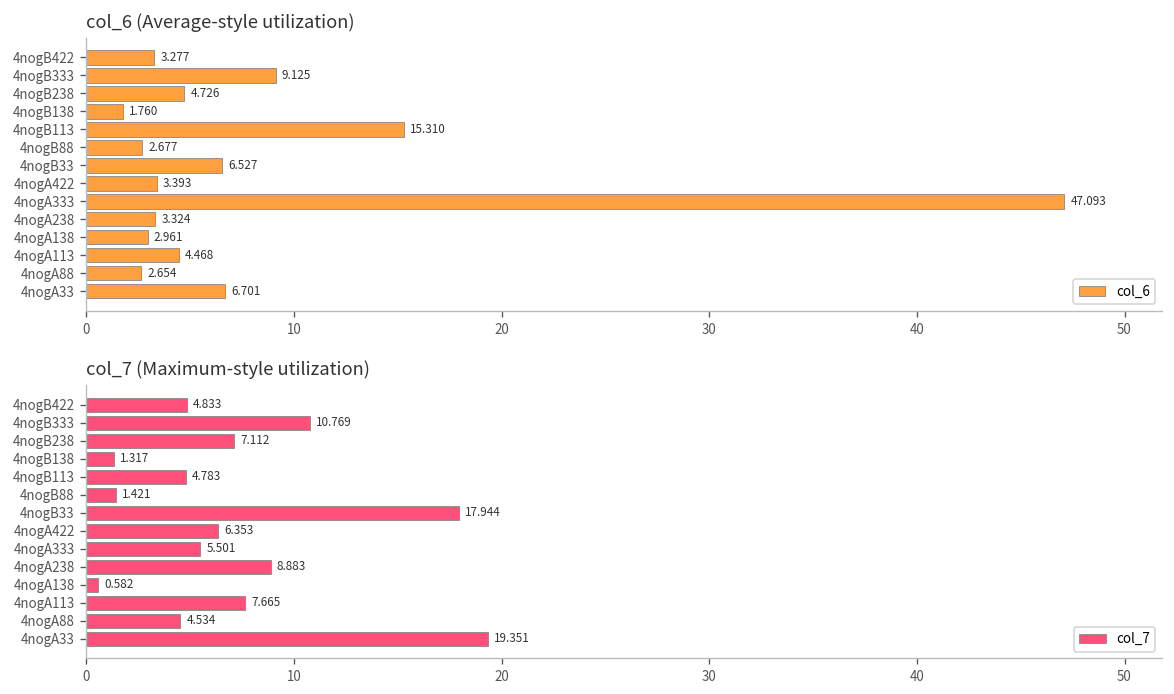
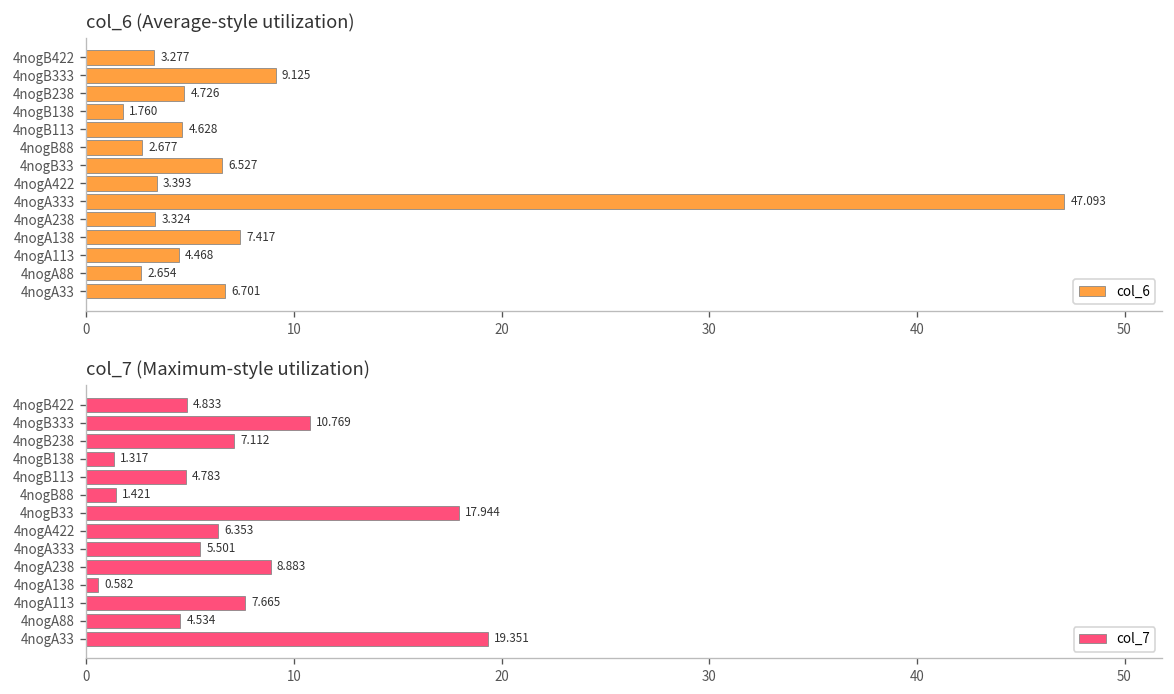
col_6 (Average-style utilization), 4nogB113: 15.310 -> 4.628
col_6 (Average-style utilization), 4nogA138: 2.961 -> 7.417
